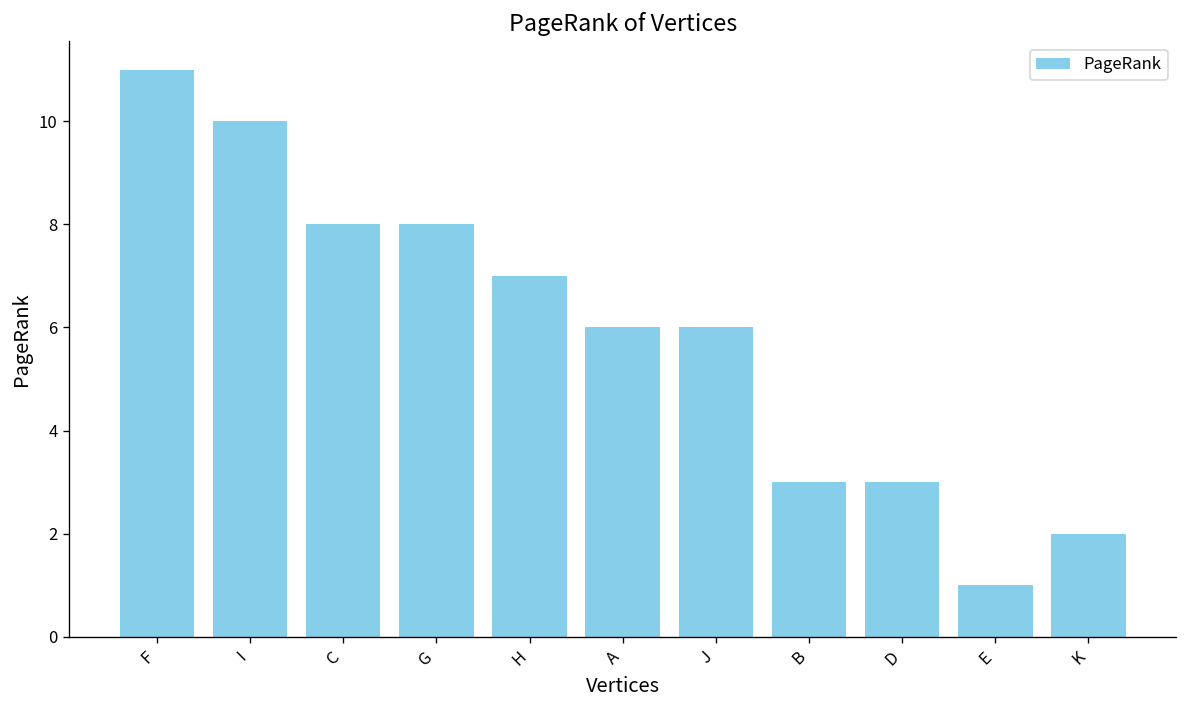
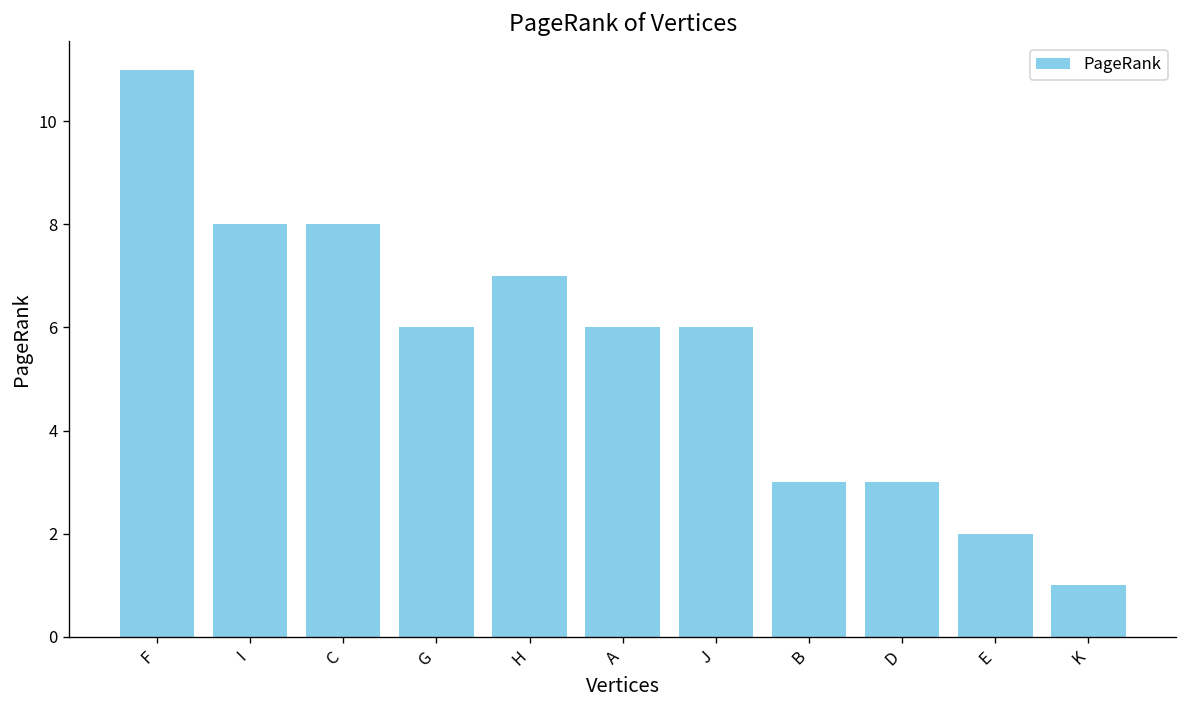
I: 10 -> 8
G: 8 -> 6
E: 1 -> 2
K: 2 -> 1
